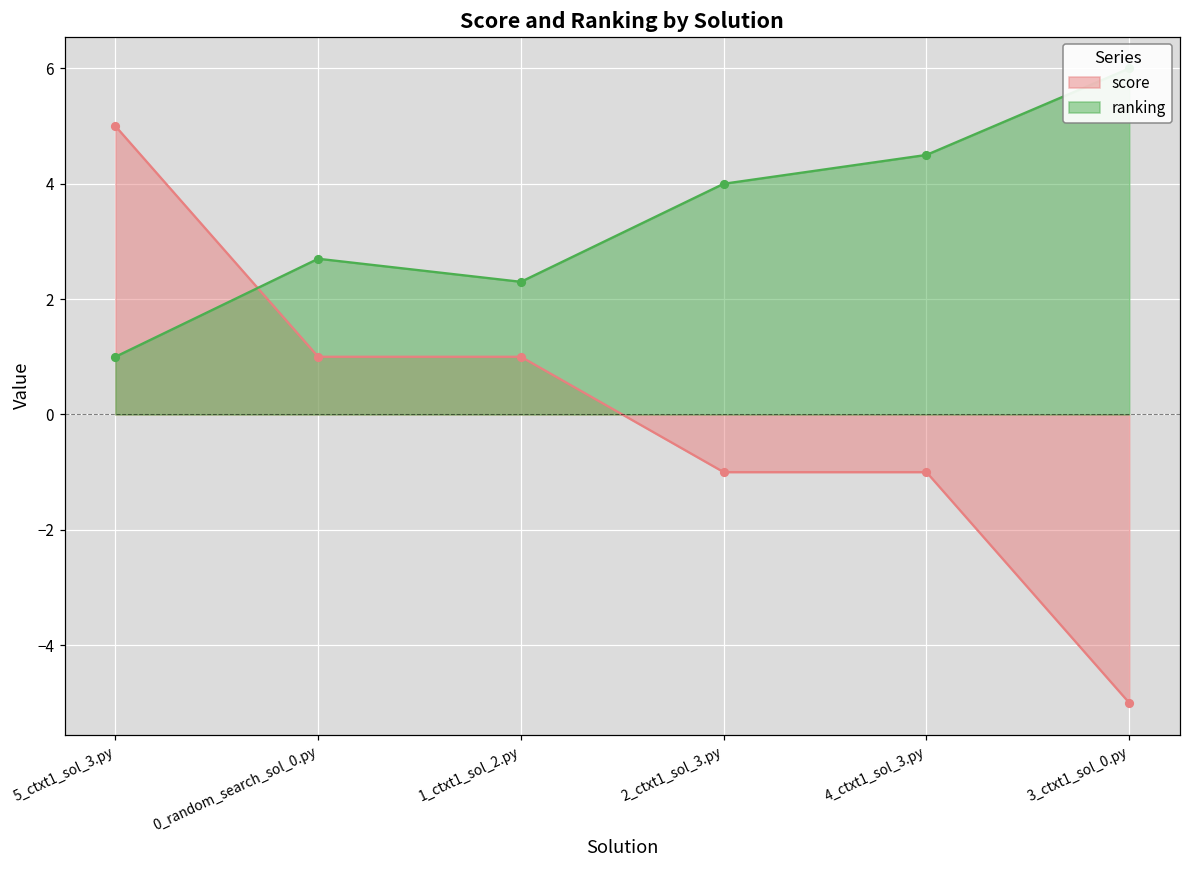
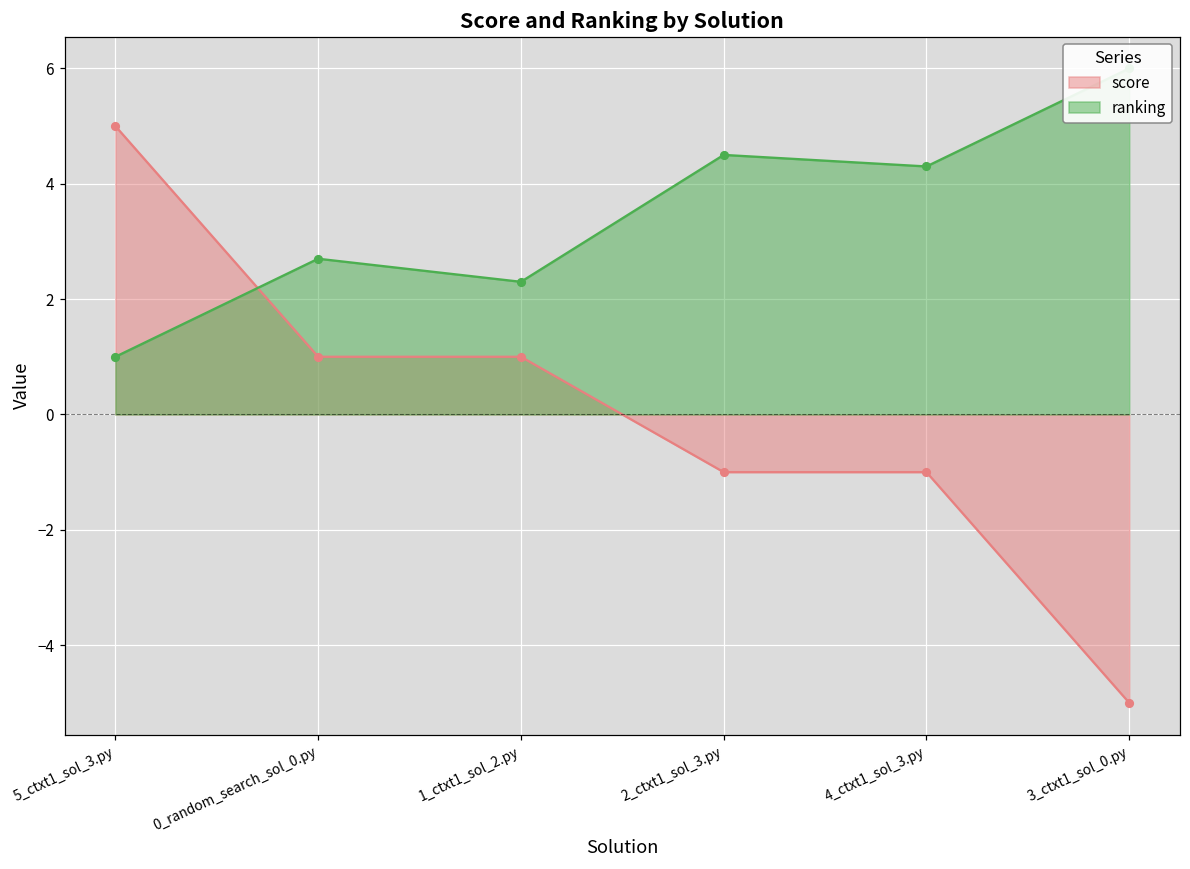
ranking, 2_ctxt1_sol_3.py: 4.0 -> 4.5
ranking, 4_ctxt1_sol_3.py: 4.5 -> 4.3
